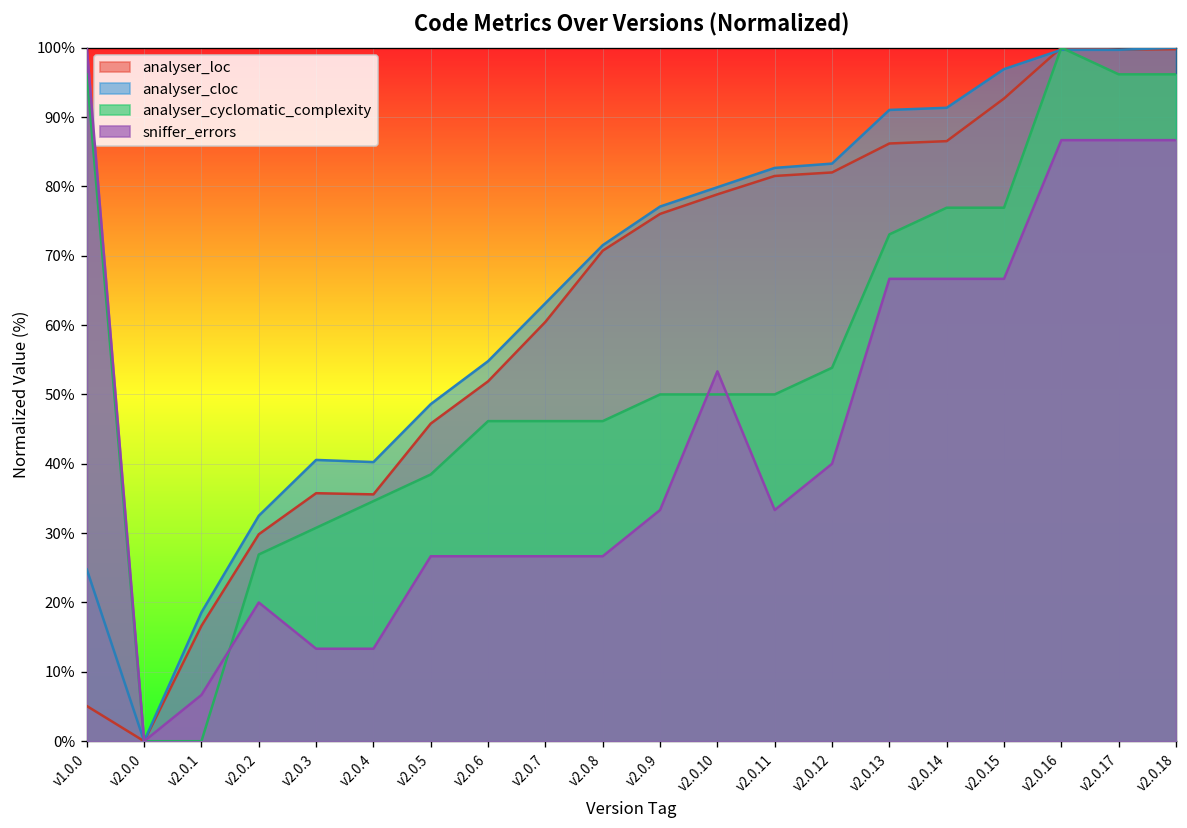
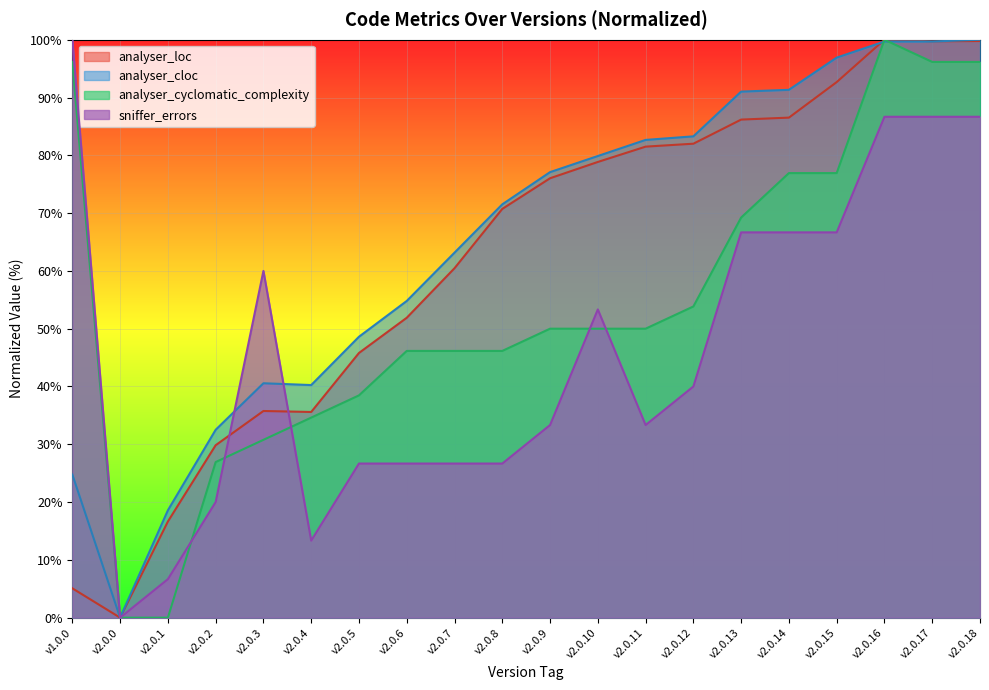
sniffer_errors, v2.0.3: 13% -> 60%
analyser_cyclomatic_complexity, v2.0.13: 73% -> 69%
